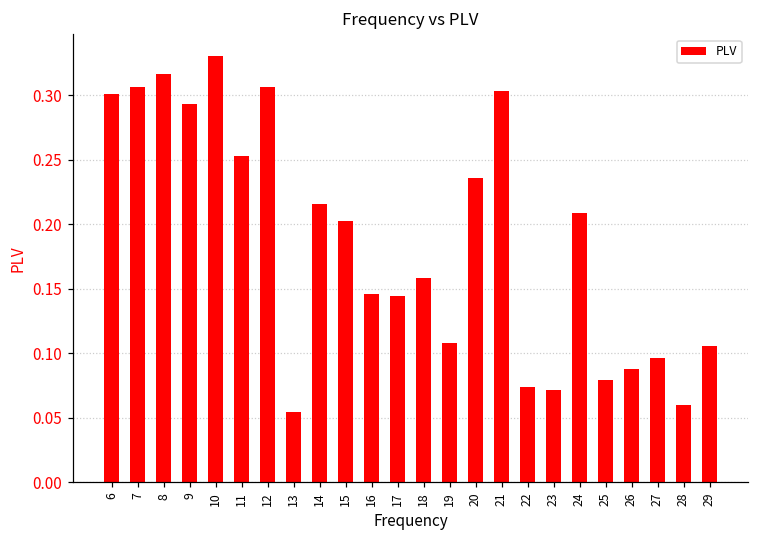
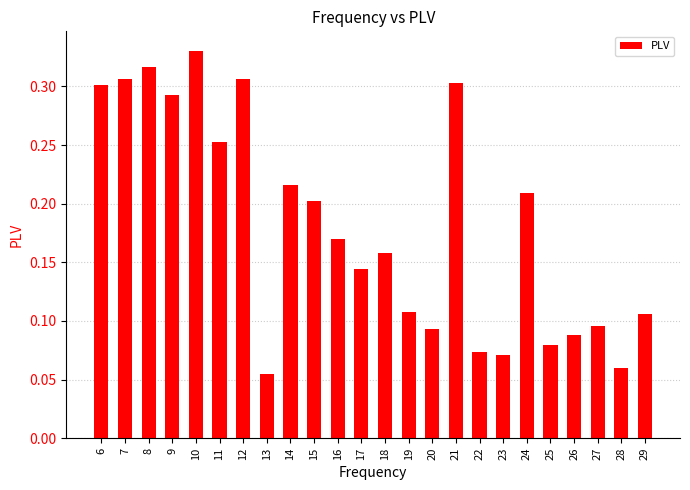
16: 0.146 -> 0.170
20: 0.236 -> 0.093
